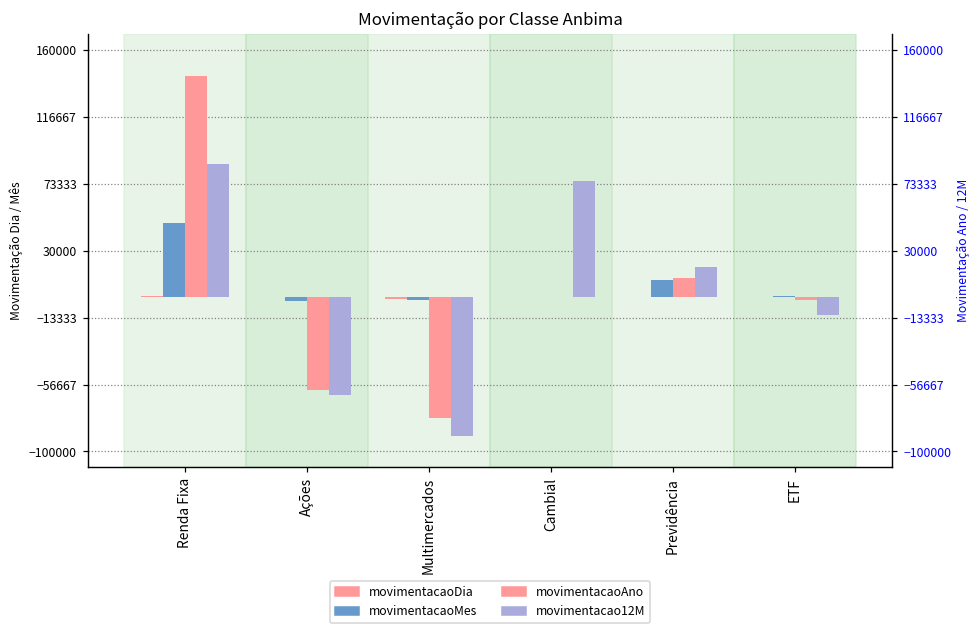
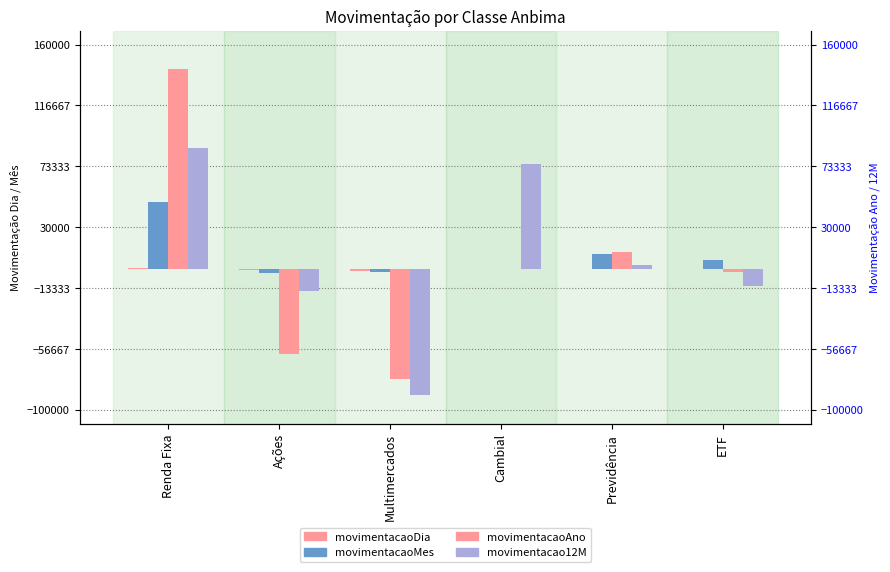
movimentacaoMes, ETF: 1000 -> 7000
movimentacao12M, Ações: -63000 -> -16000
movimentacao12M, Previdência: 19000 -> 3000
